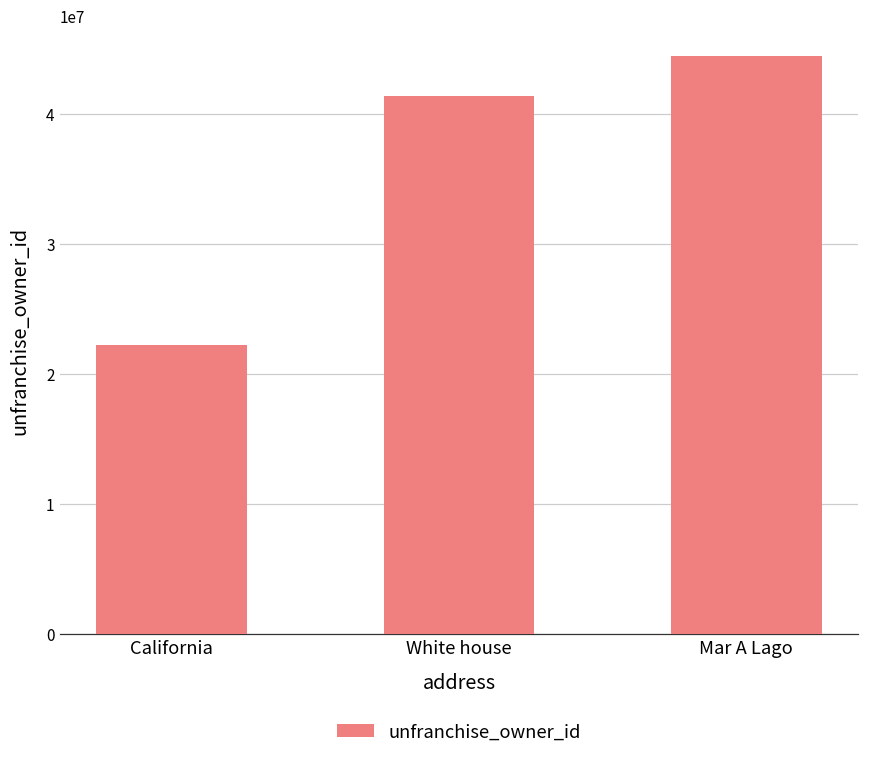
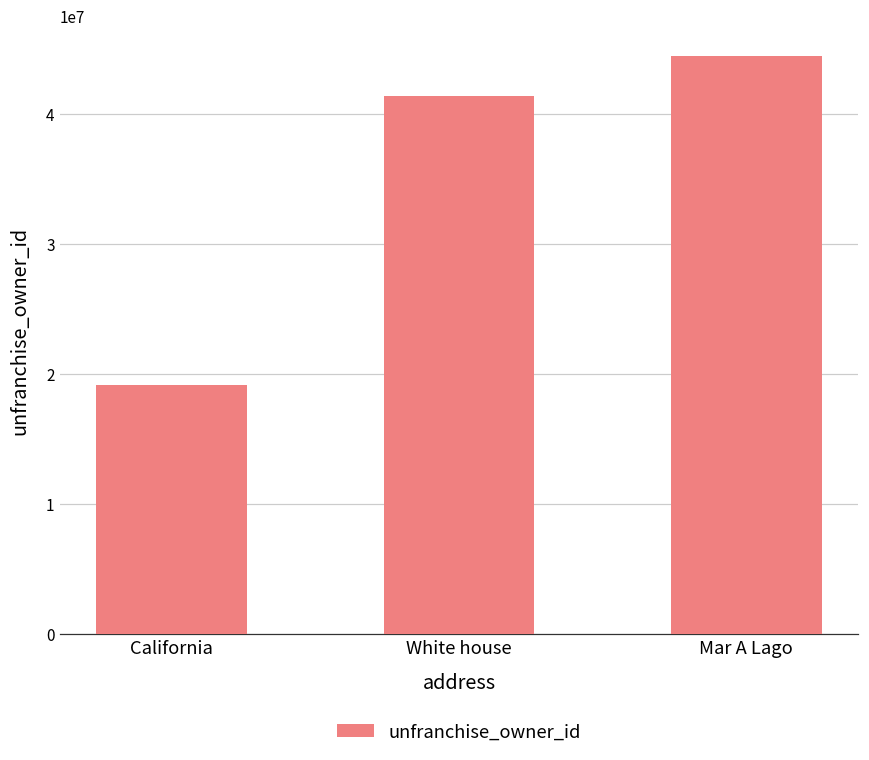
California: 22200000 -> 19100000
